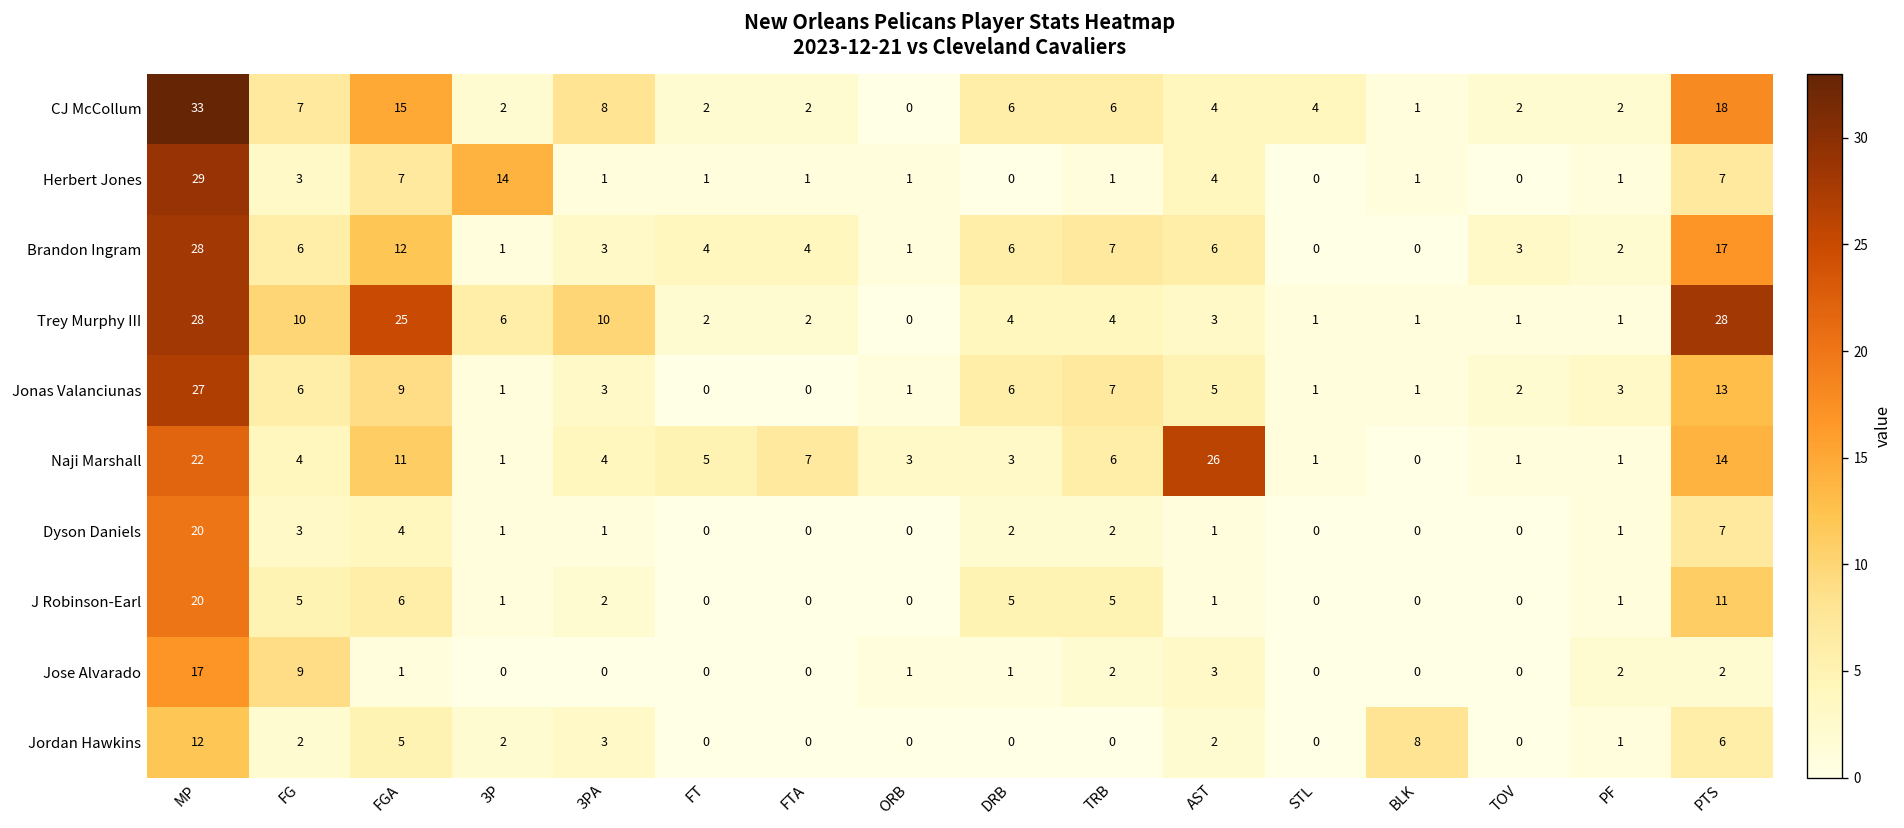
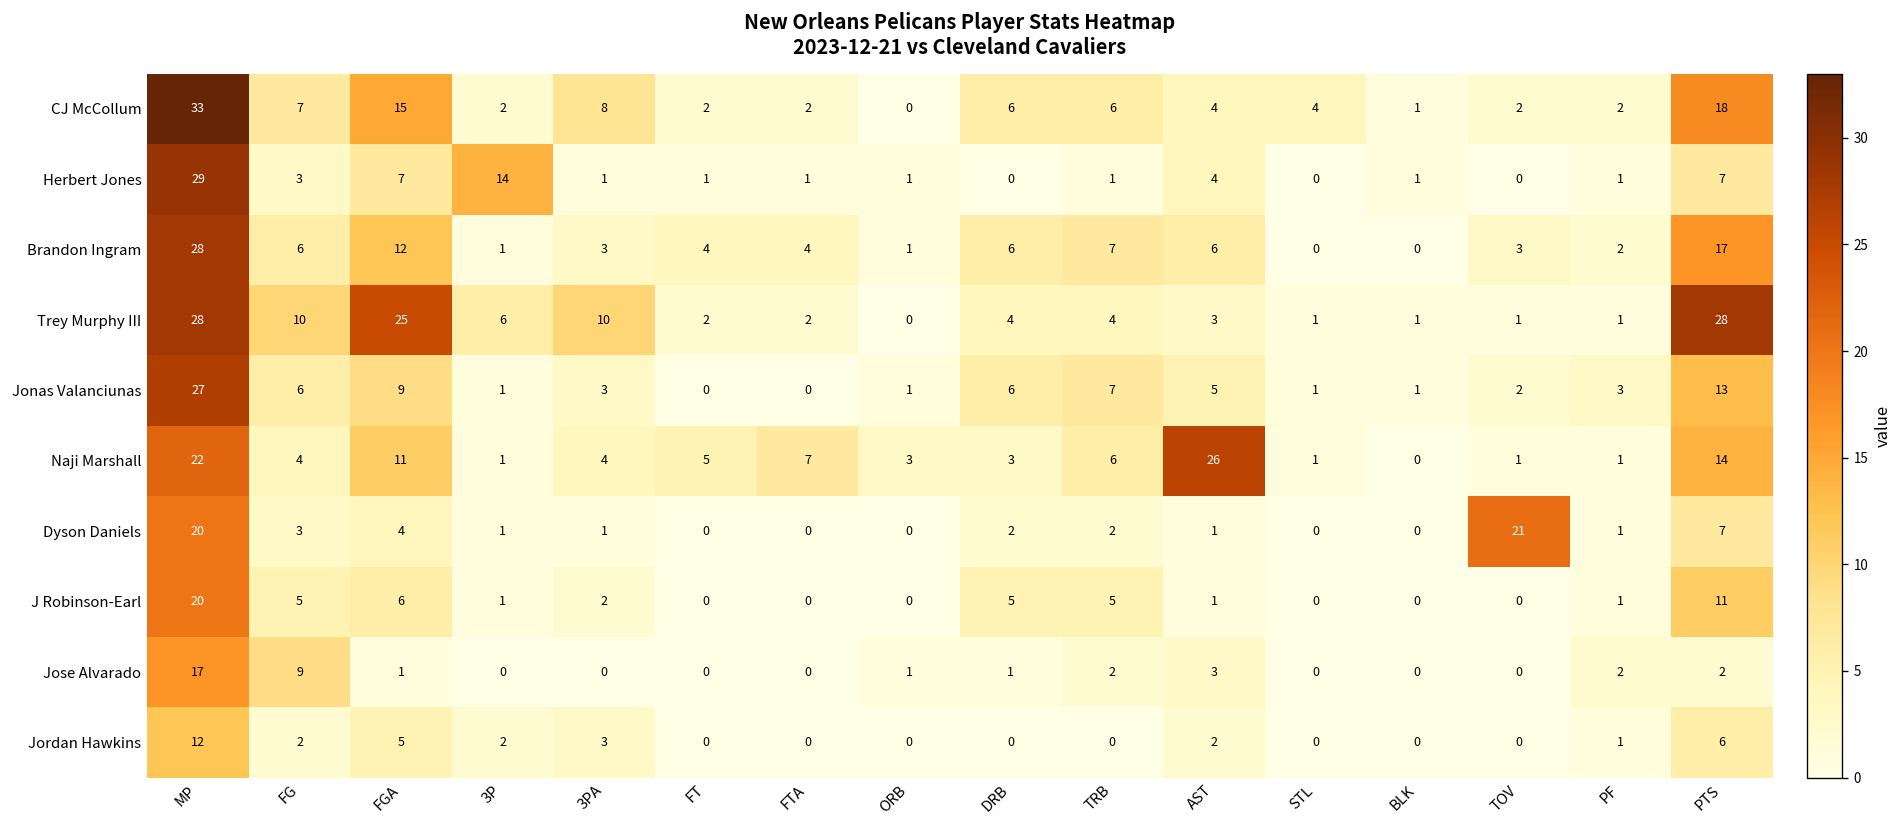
Dyson Daniels, TOV: 0 -> 21
Jordan Hawkins, BLK: 8 -> 0
